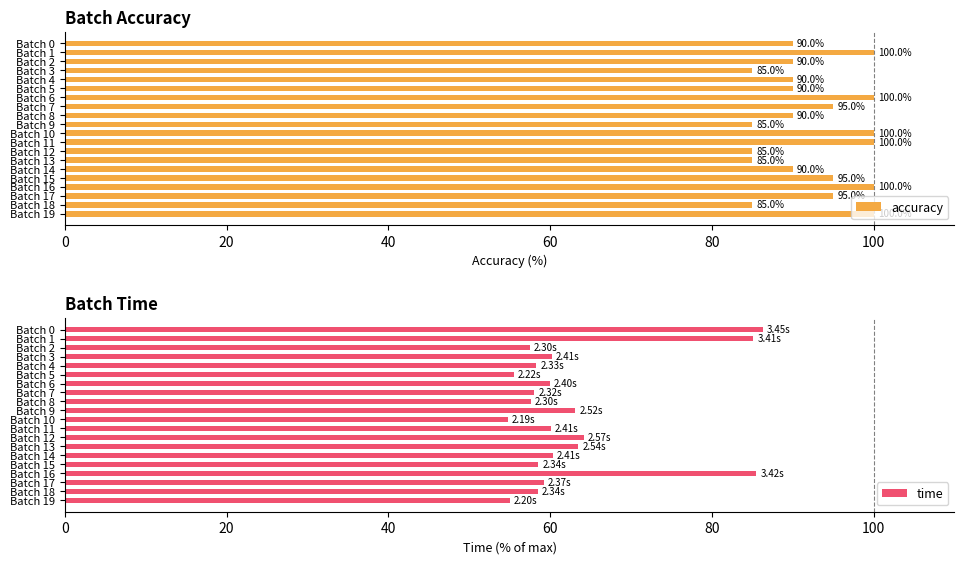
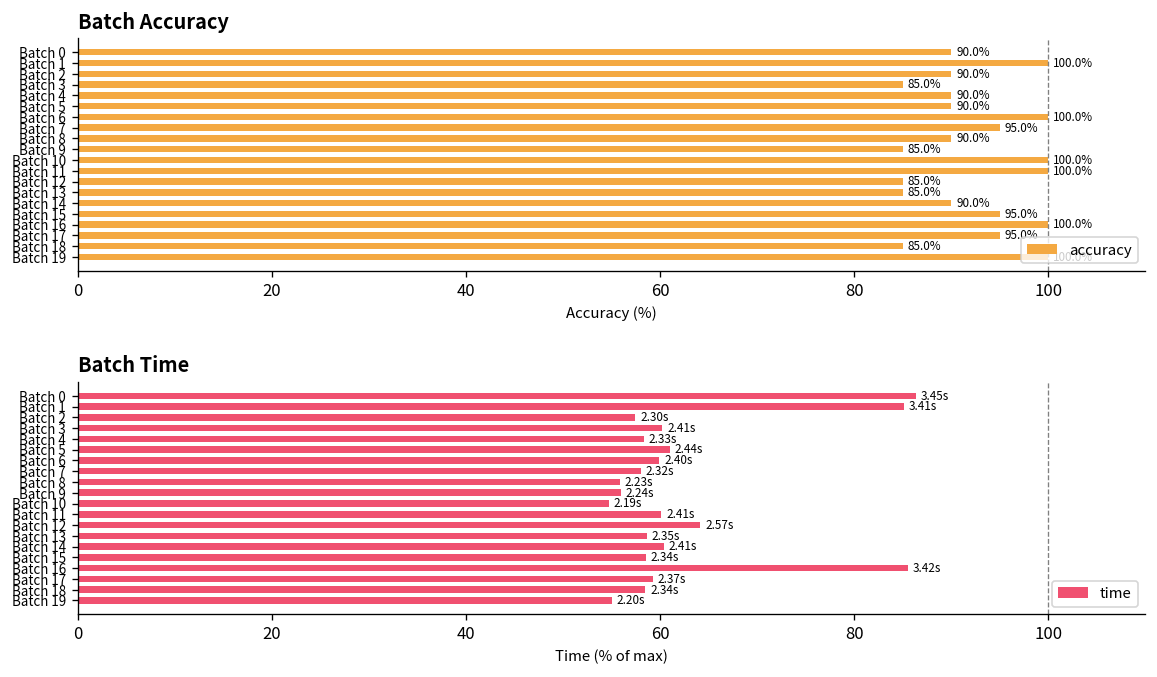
Batch Time, Batch 5: 2.22s -> 2.44s
Batch Time, Batch 8: 2.30s -> 2.23s
Batch Time, Batch 9: 2.52s -> 2.24s
Batch Time, Batch 13: 2.54s -> 2.35s
